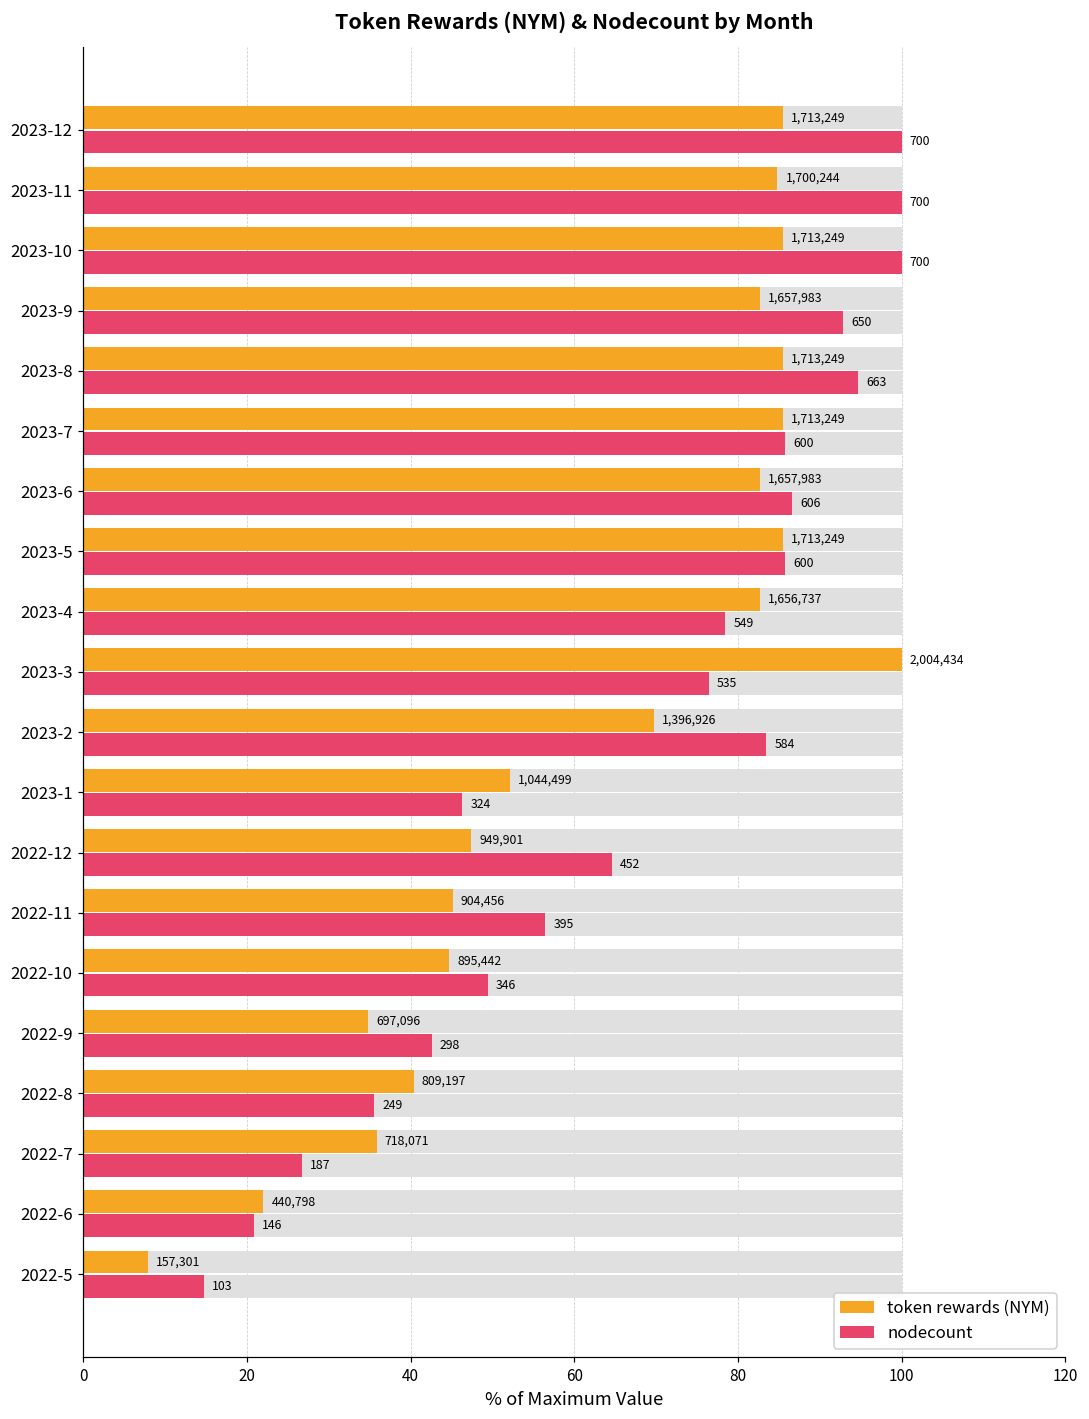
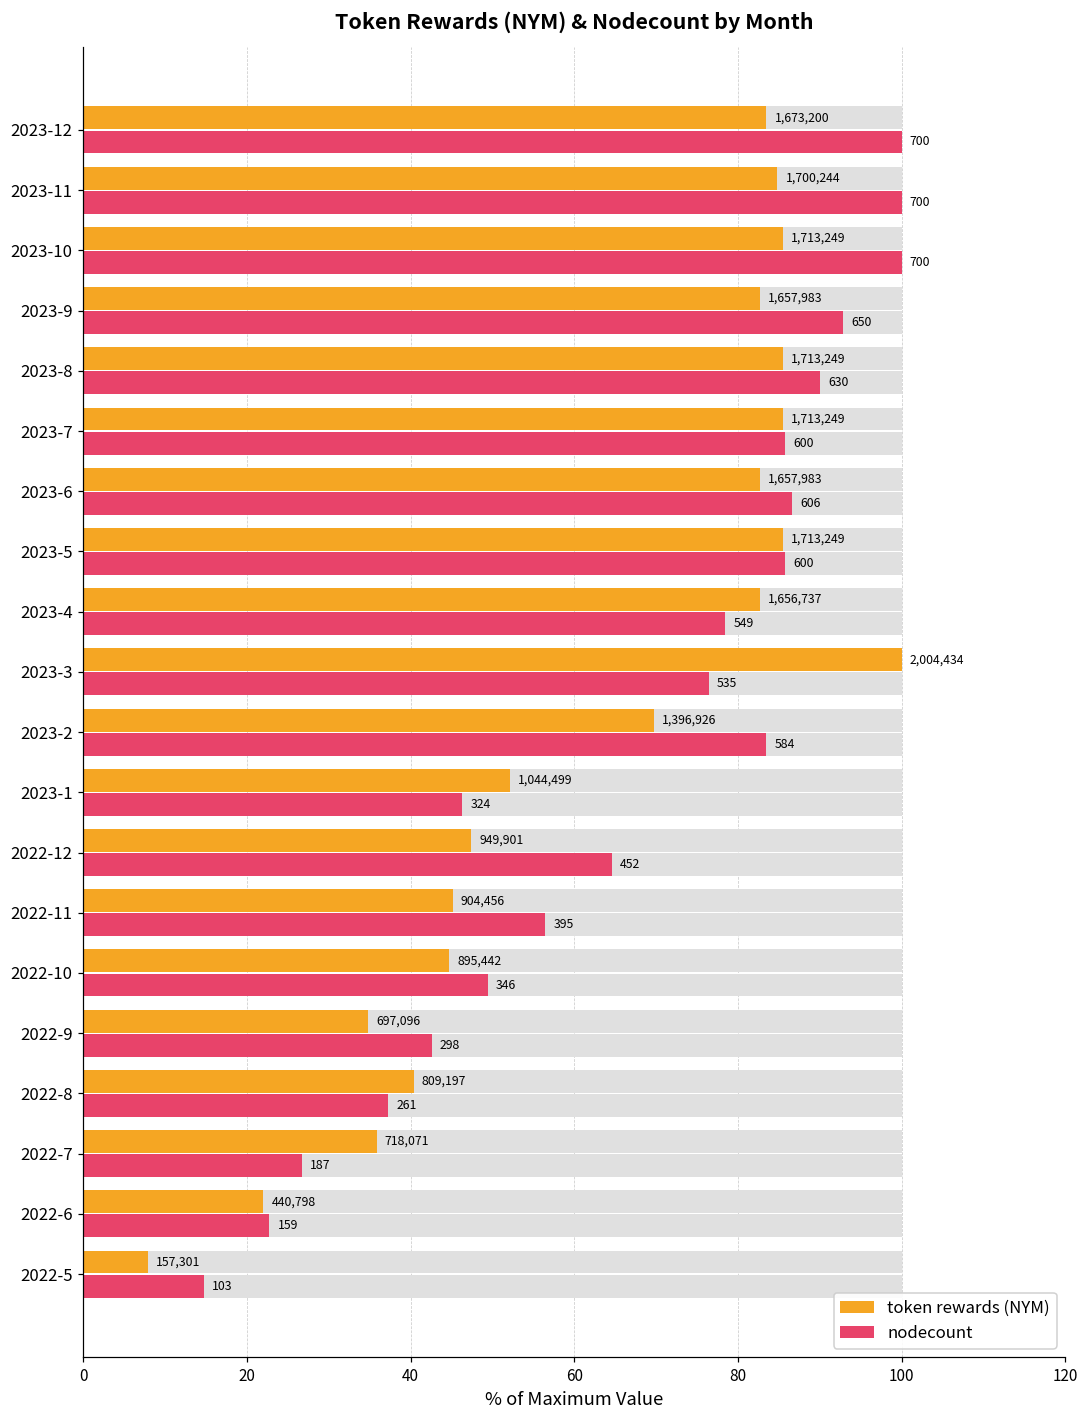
token rewards (NYM), 2023-12: 1,713,249 -> 1,673,200
nodecount, 2023-8: 663 -> 630
nodecount, 2022-8: 249 -> 261
nodecount, 2022-6: 146 -> 159
